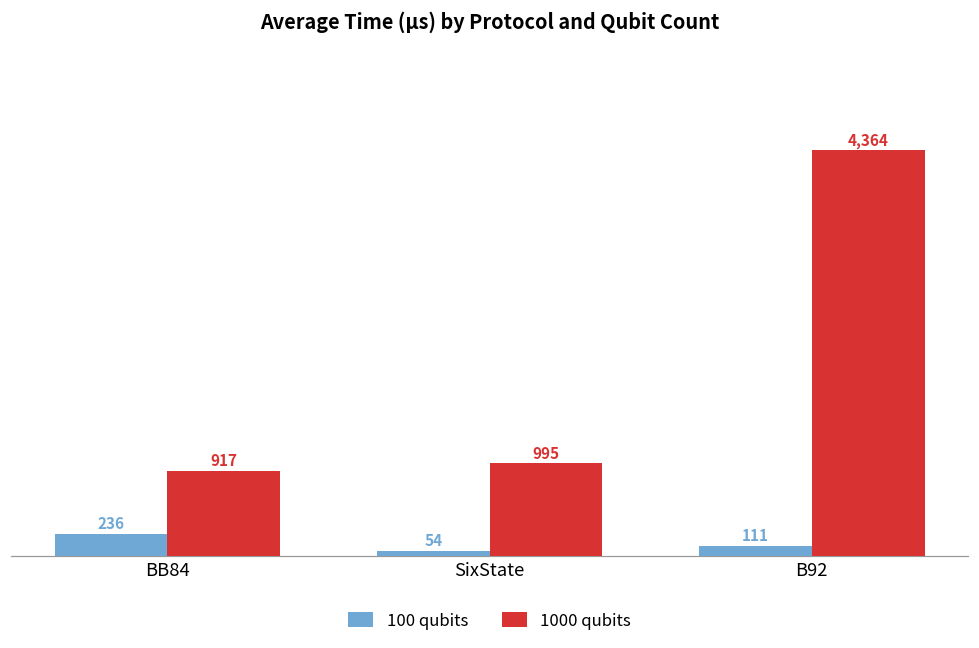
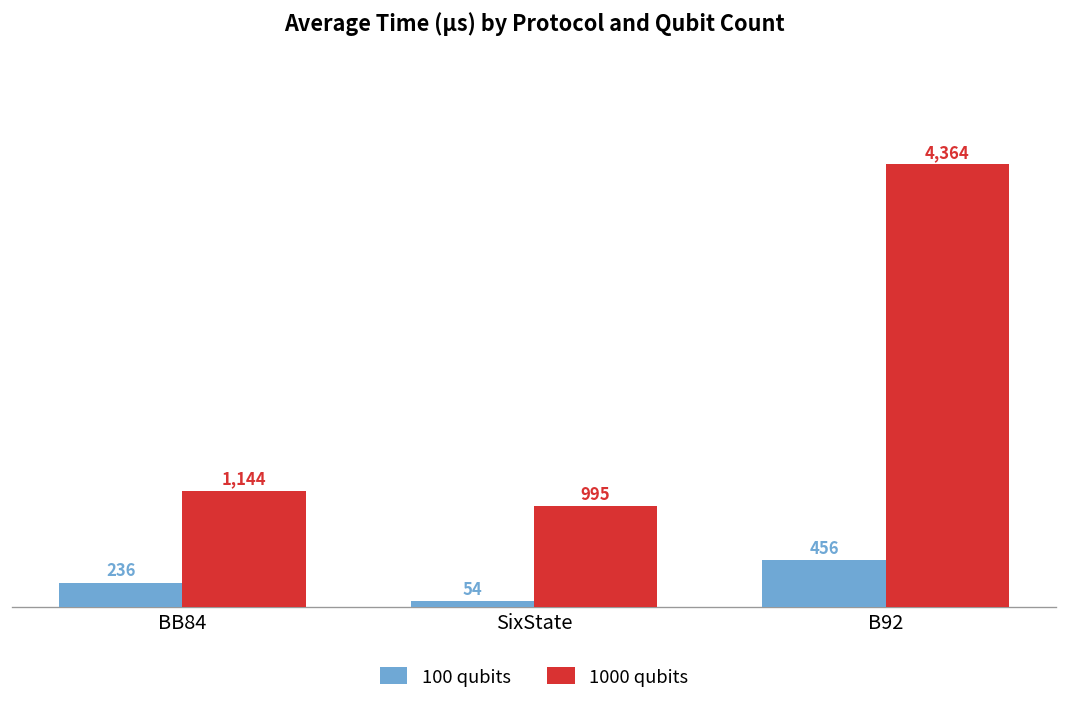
1000 qubits, BB84: 917 -> 1,144
100 qubits, B92: 111 -> 456
